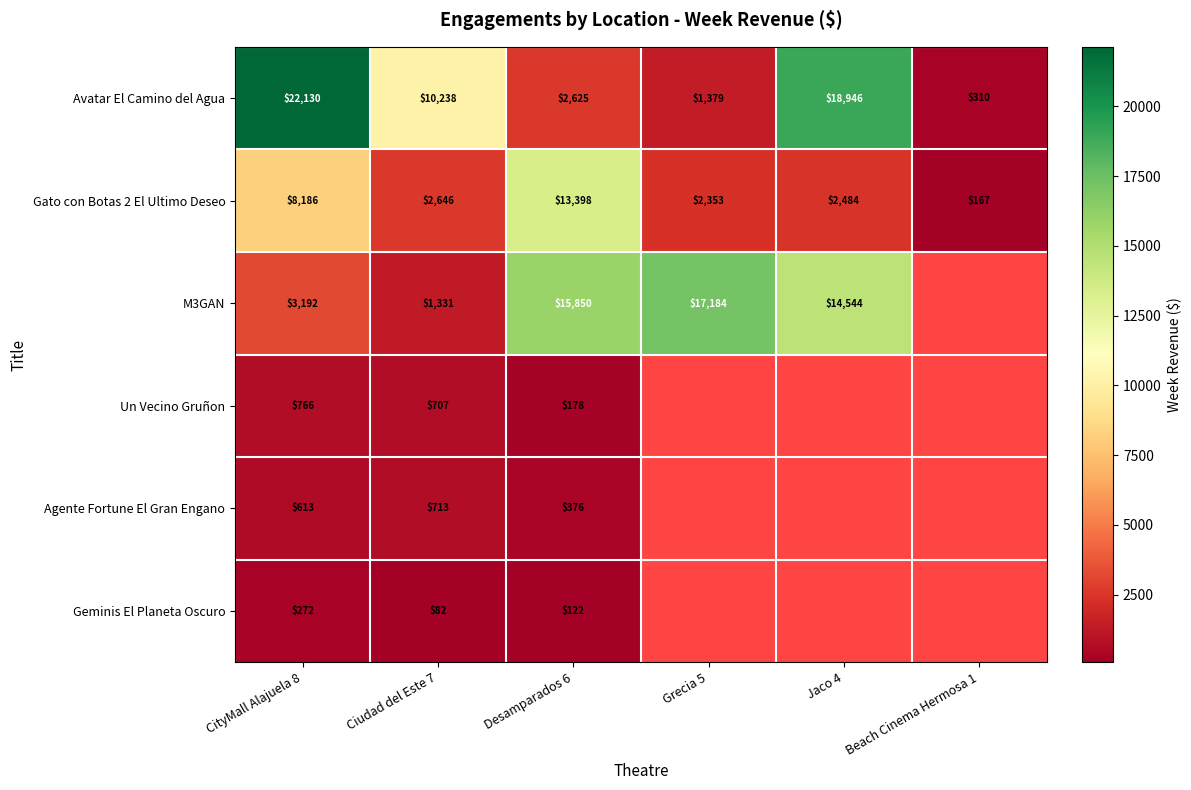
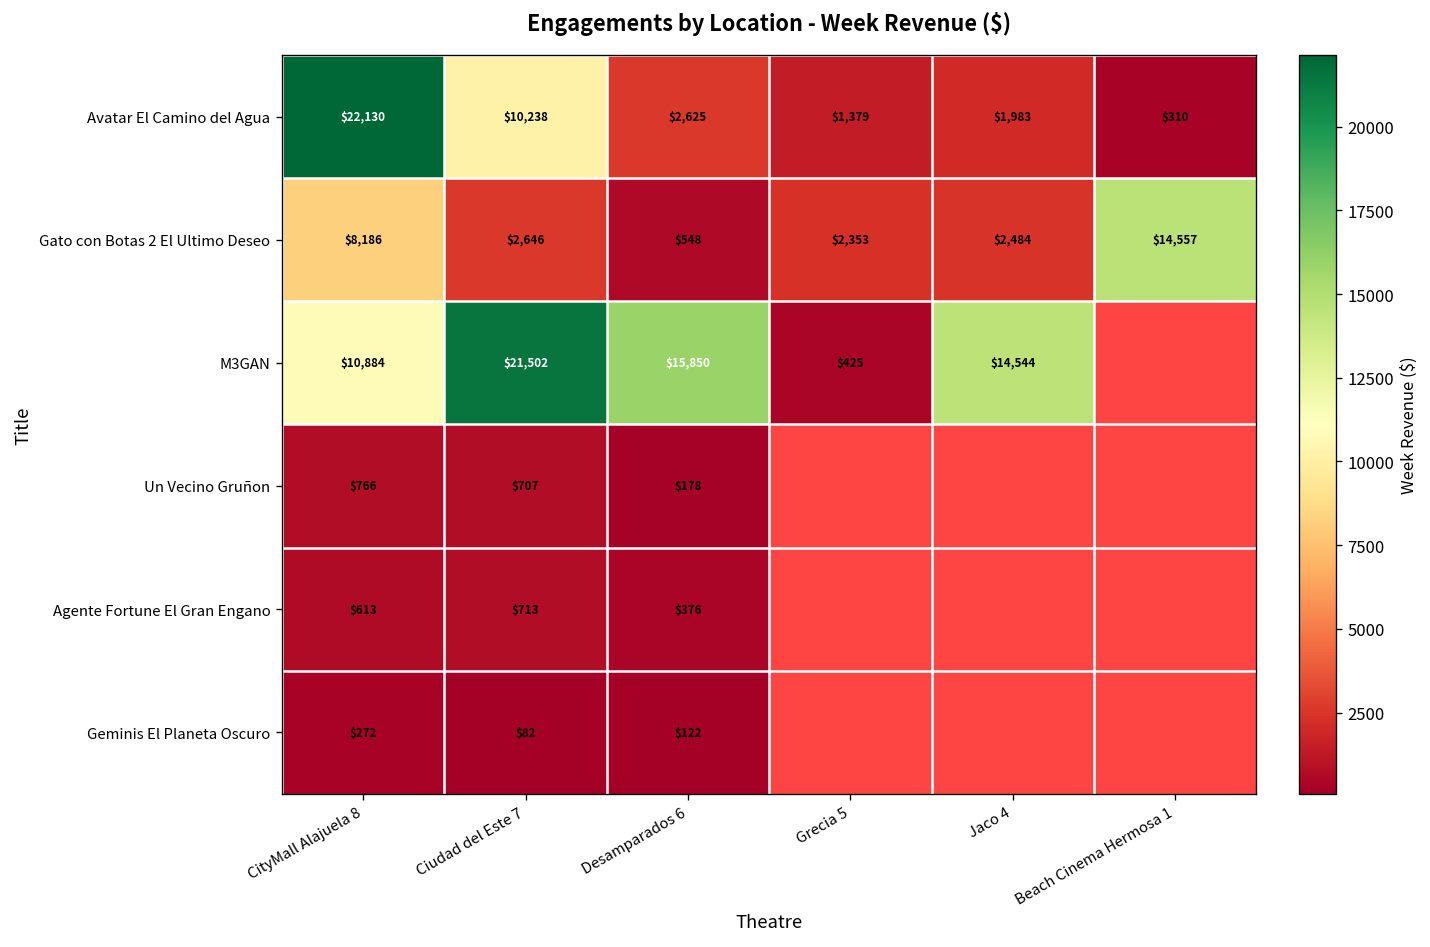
Avatar El Camino del Agua, Jaco 4: $18,946 -> $1,983
Gato con Botas 2 El Ultimo Deseo, Desamparados 6: $13,398 -> $548
Gato con Botas 2 El Ultimo Deseo, Beach Cinema Hermosa 1: $167 -> $14,557
M3GAN, CityMall Alajuela 8: $3,192 -> $10,884
M3GAN, Ciudad del Este 7: $1,331 -> $21,502
M3GAN, Grecia 5: $17,184 -> $425
